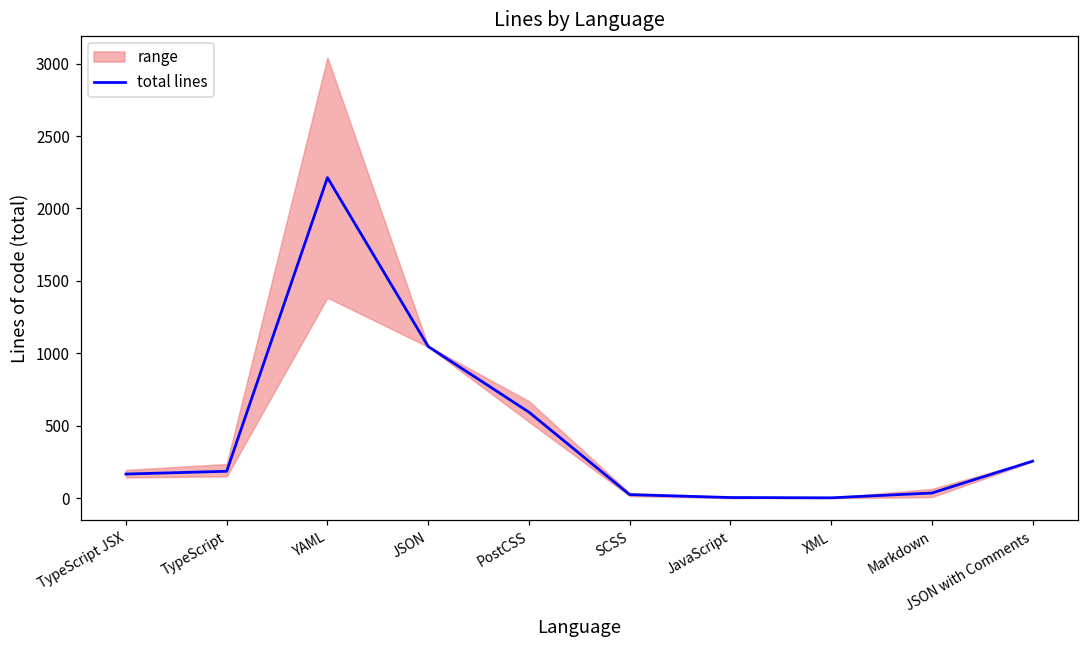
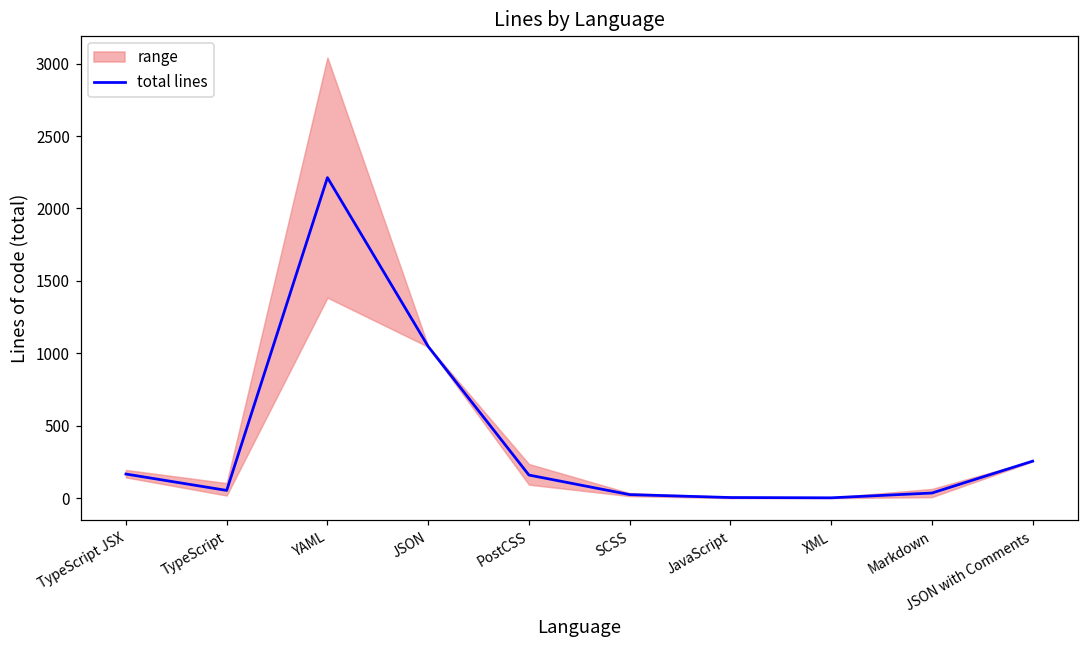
total lines, TypeScript: 190 -> 60
total lines, PostCSS: 600 -> 160
